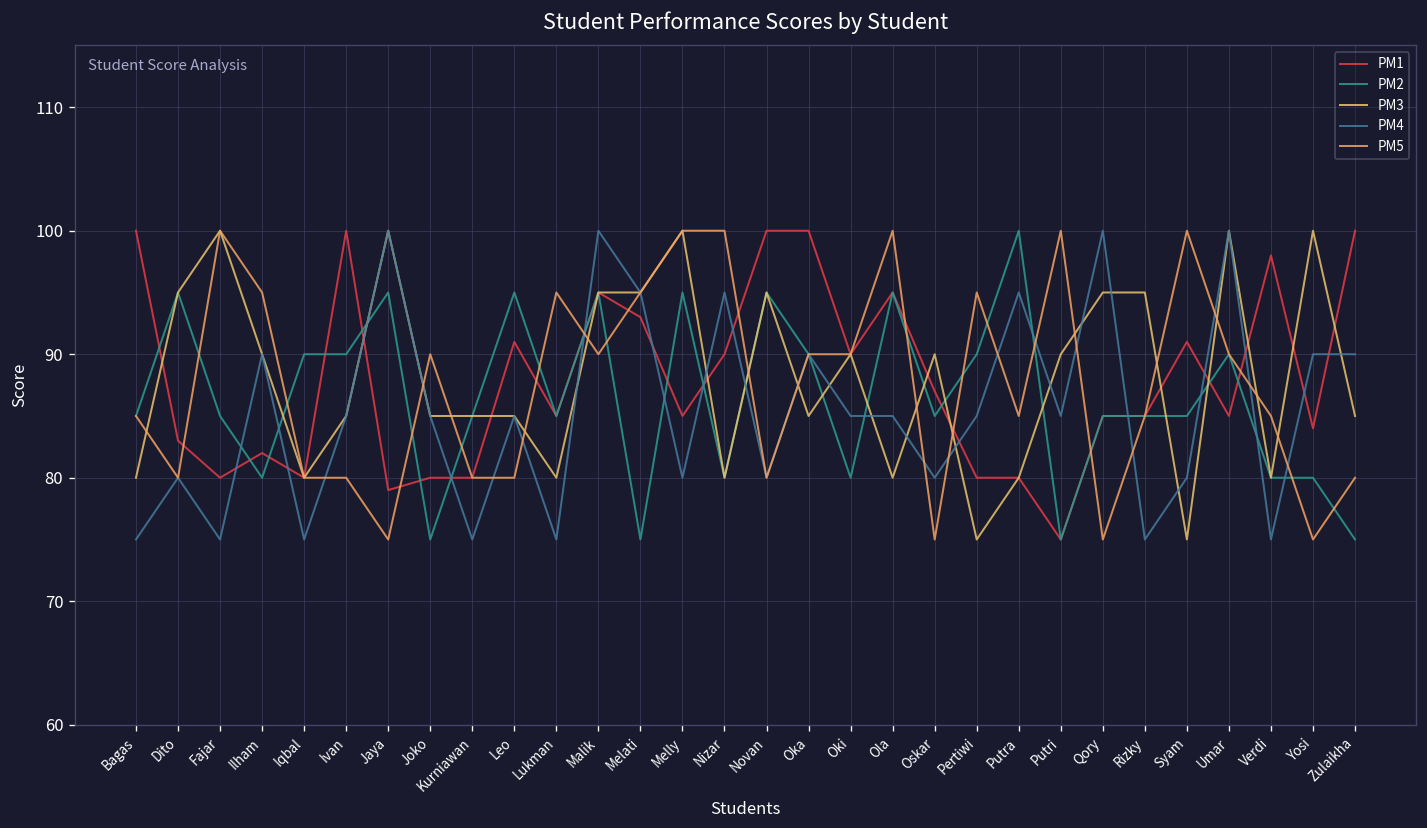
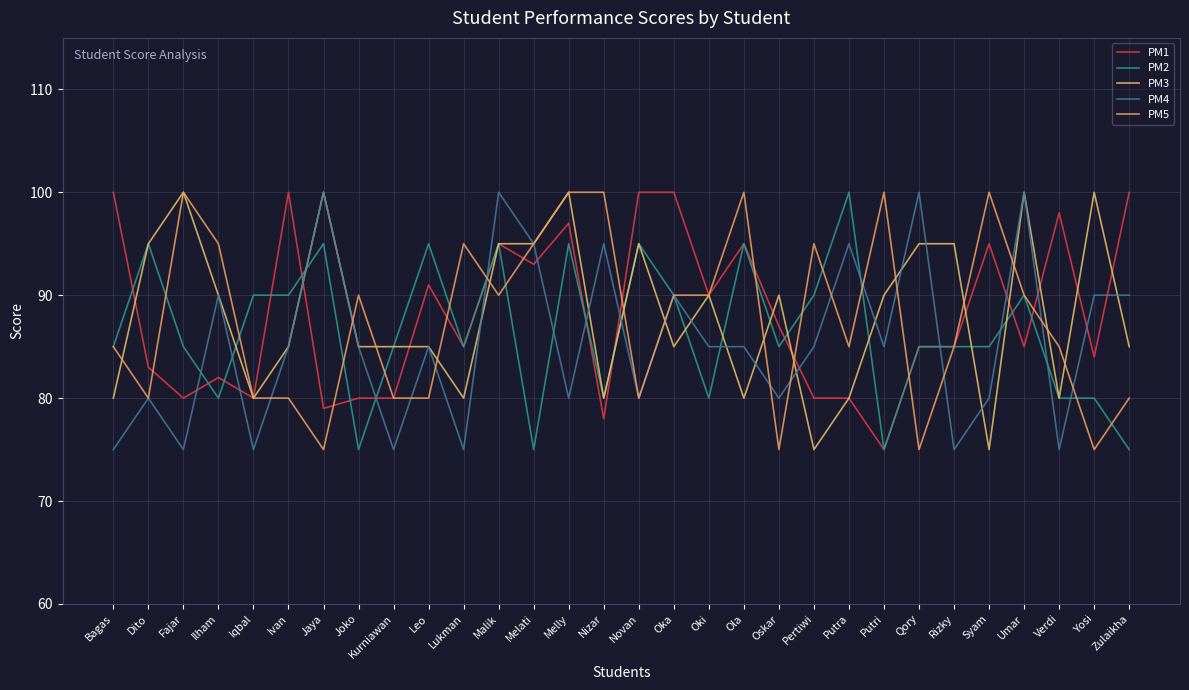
PM1, Melly: 85 -> 97
PM1, Nizar: 90 -> 78
PM1, Syam: 91 -> 95
